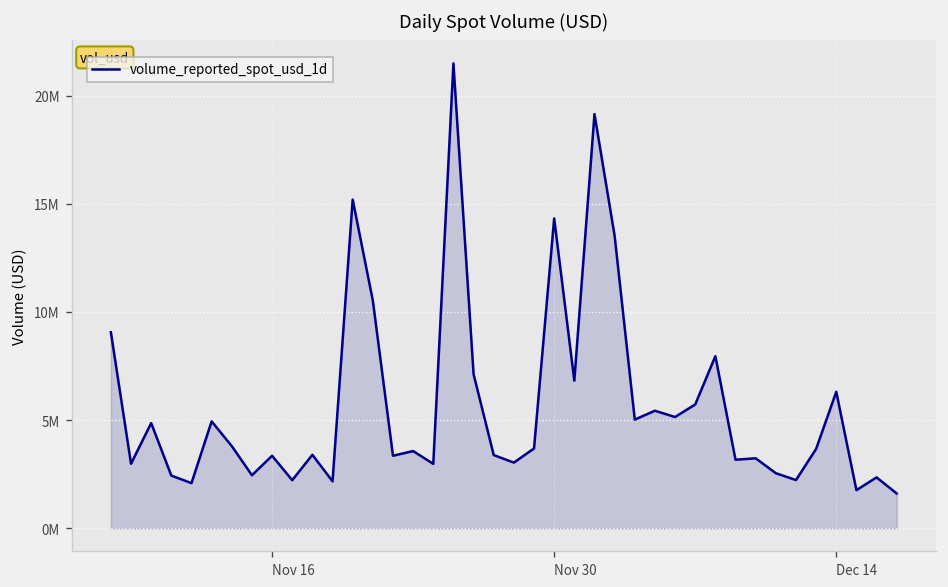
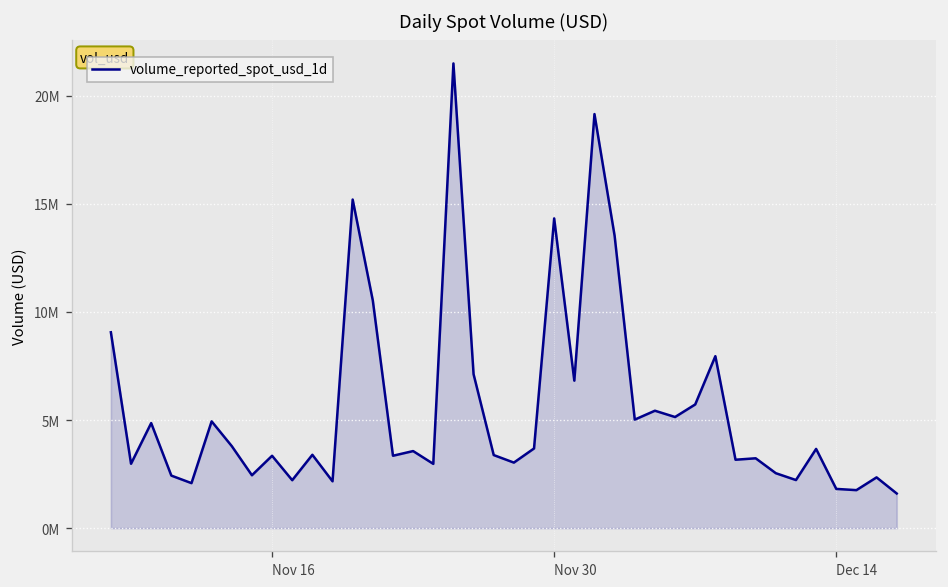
Dec 14: 6300000 -> 1800000
